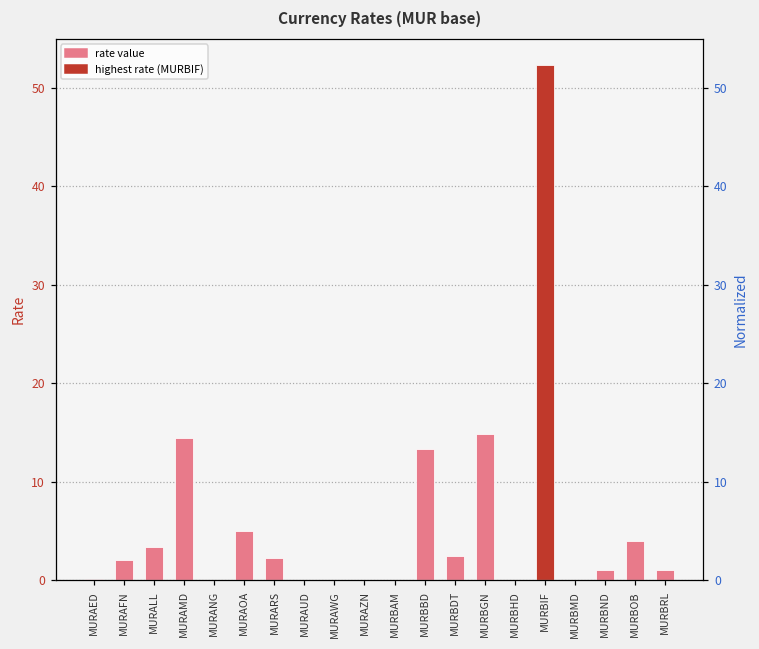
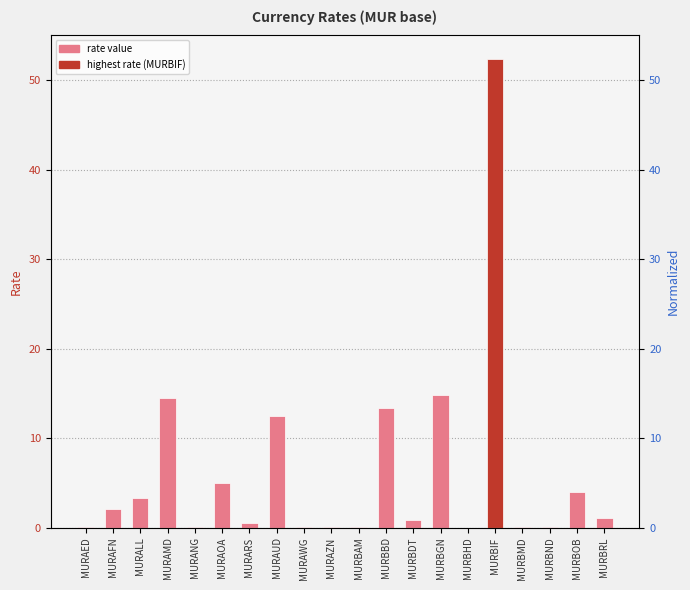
MURARS: 2 -> 1
MURAUD: 0 -> 13
MURBDT: 2 -> 1
MURBND: 1 -> 0
